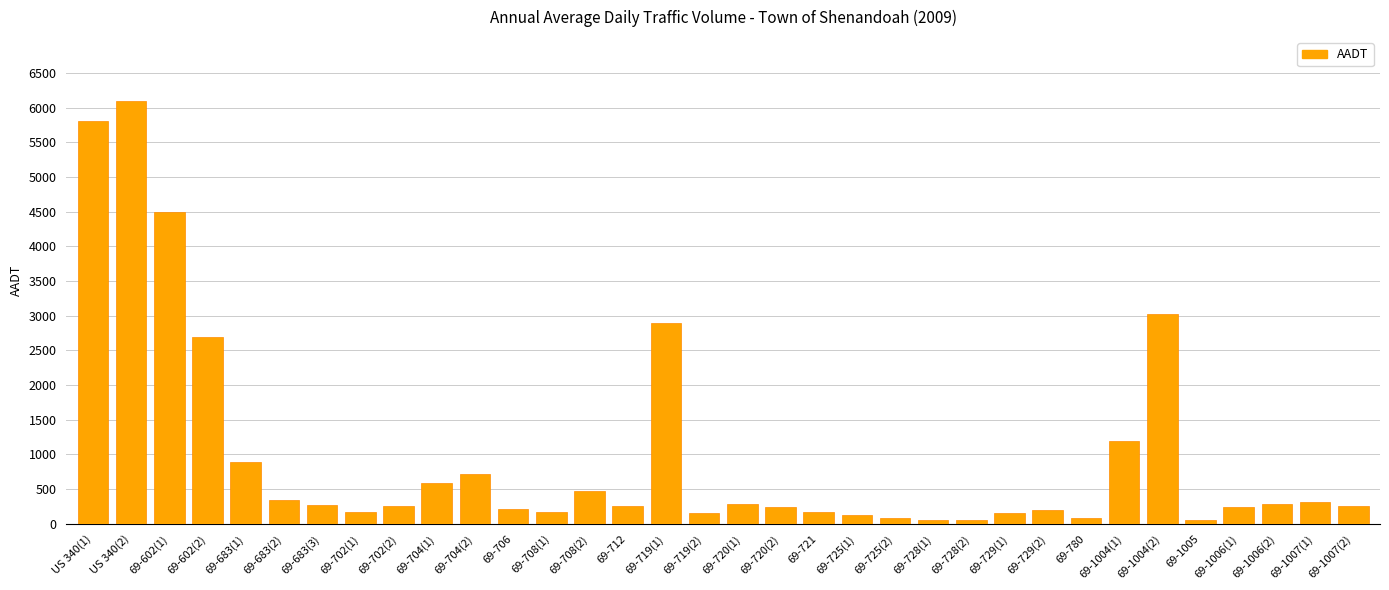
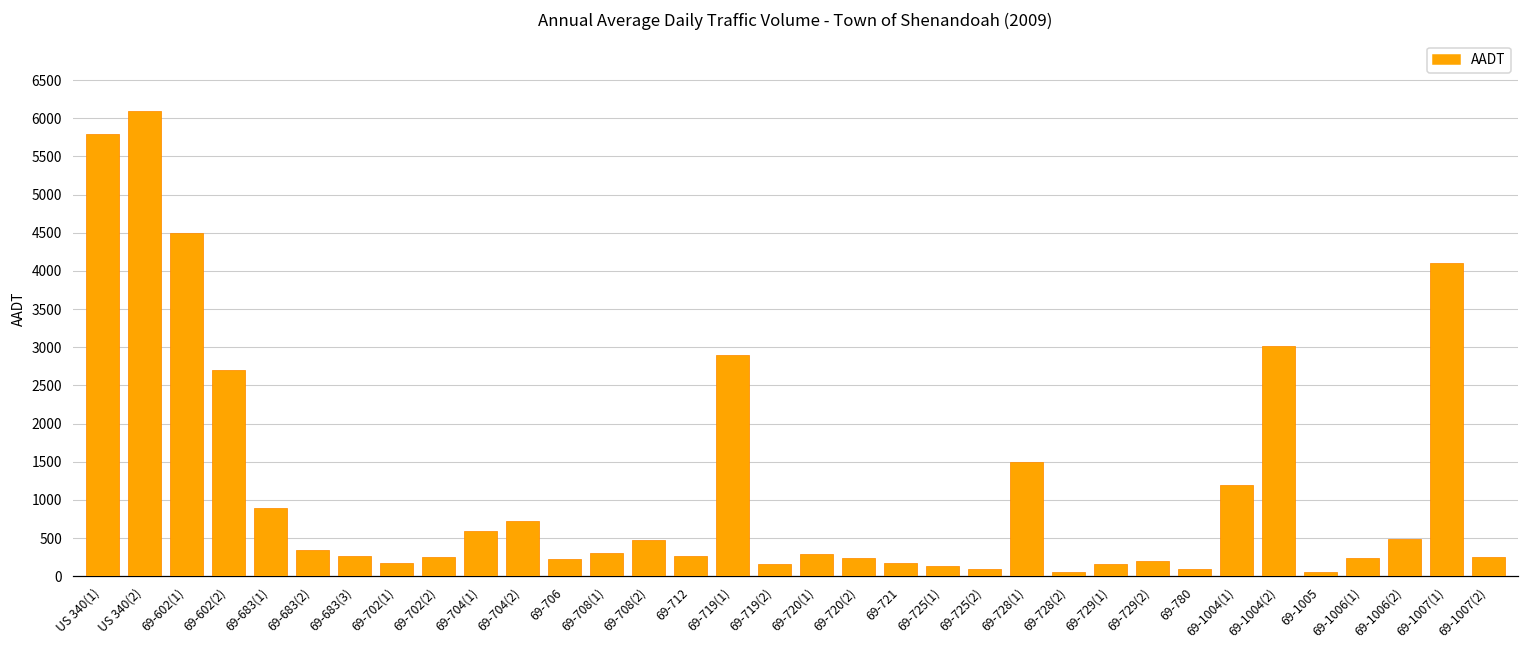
69-708(1): 200 -> 300
69-728(1): 100 -> 1500
69-1006(2): 300 -> 500
69-1007(1): 300 -> 4100
